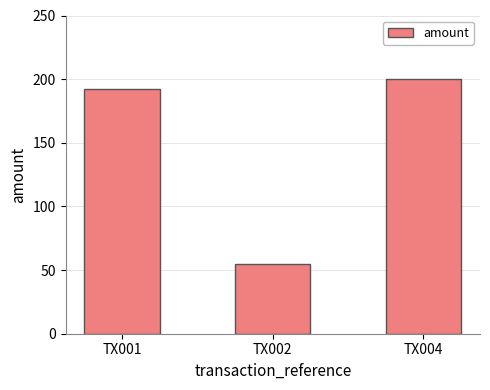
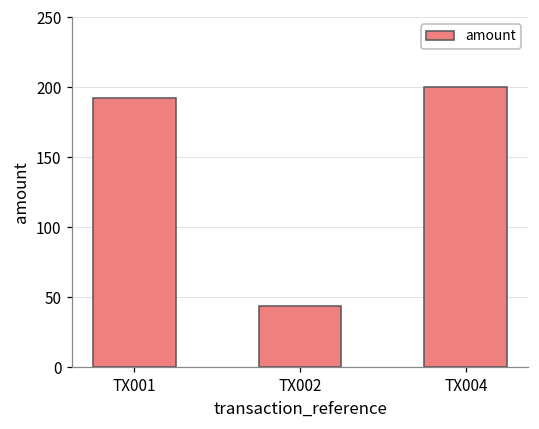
TX002: 55 -> 43
